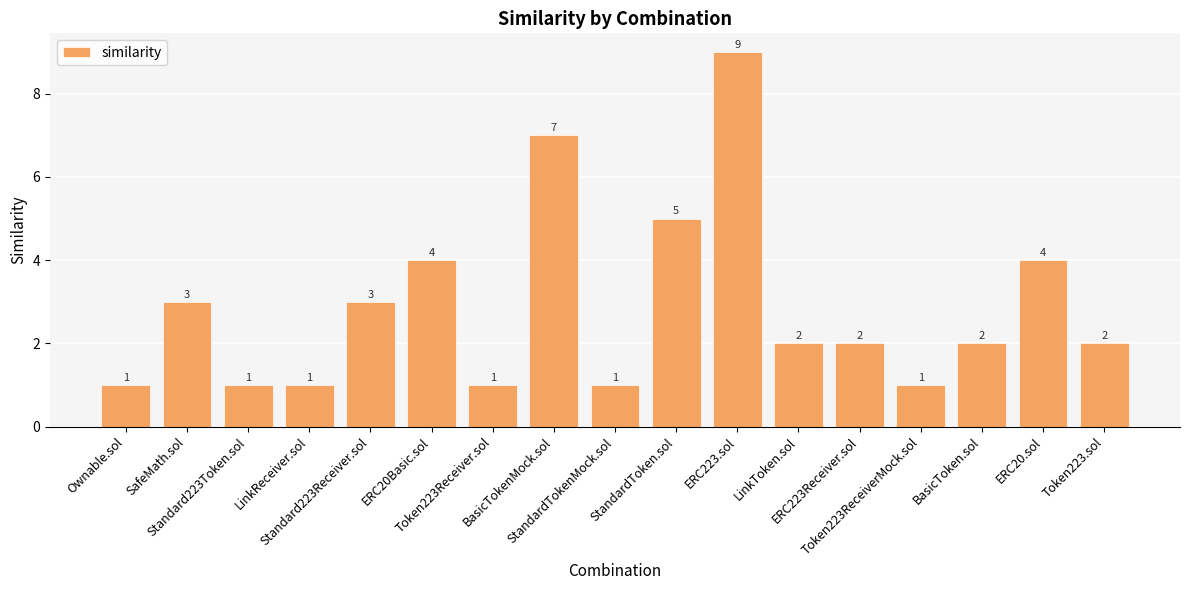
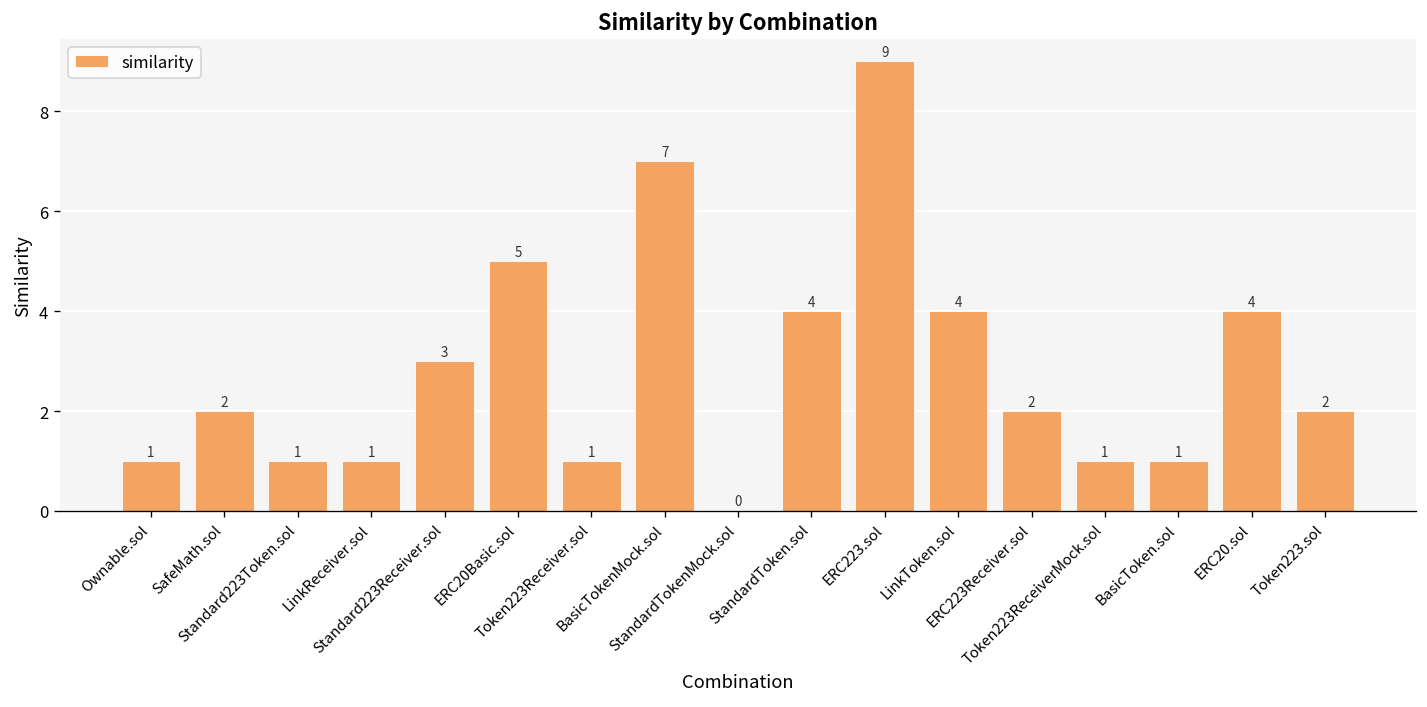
SafeMath.sol: 3 -> 2
ERC20Basic.sol: 4 -> 5
StandardTokenMock.sol: 1 -> 0
StandardToken.sol: 5 -> 4
LinkToken.sol: 2 -> 4
BasicToken.sol: 2 -> 1
